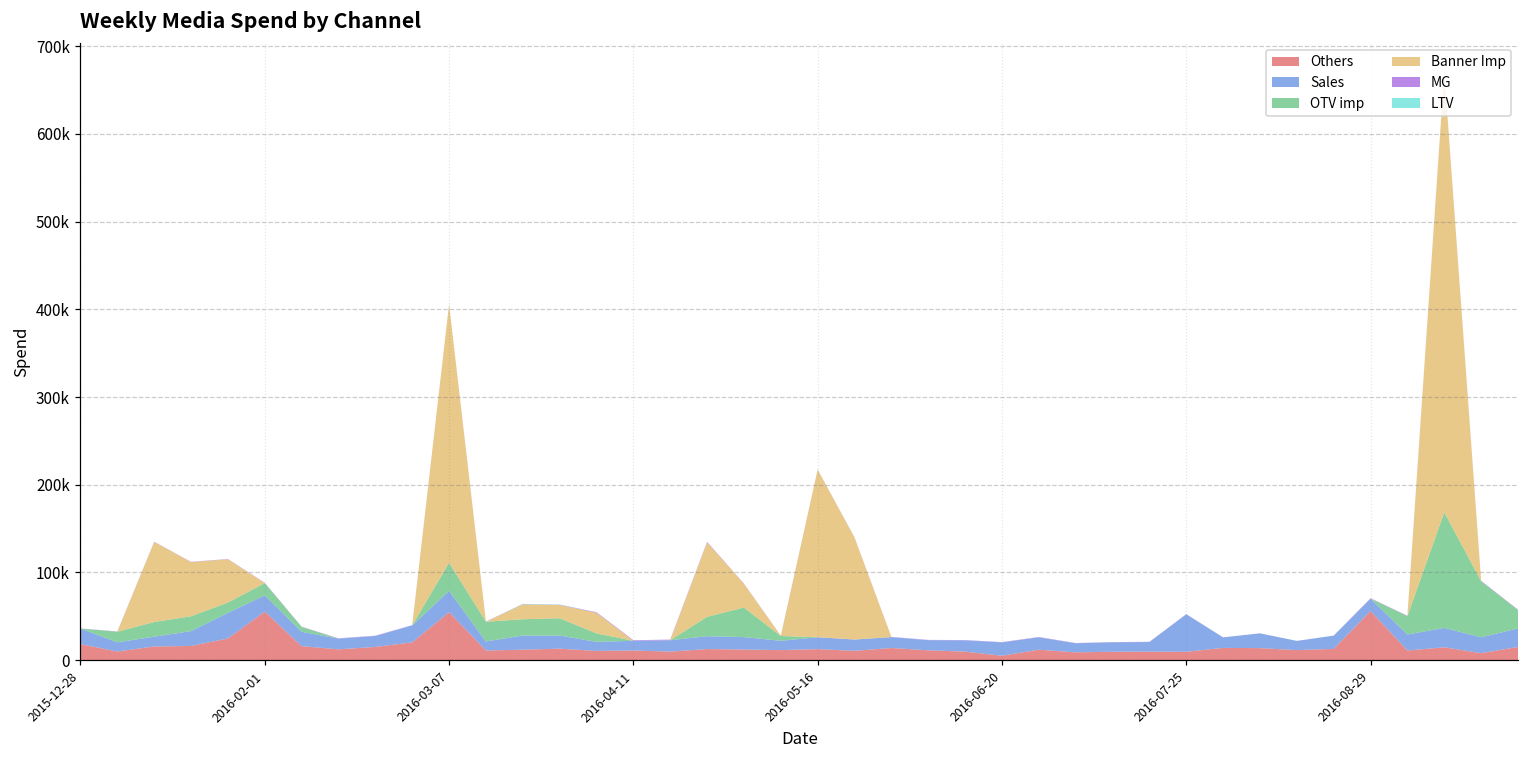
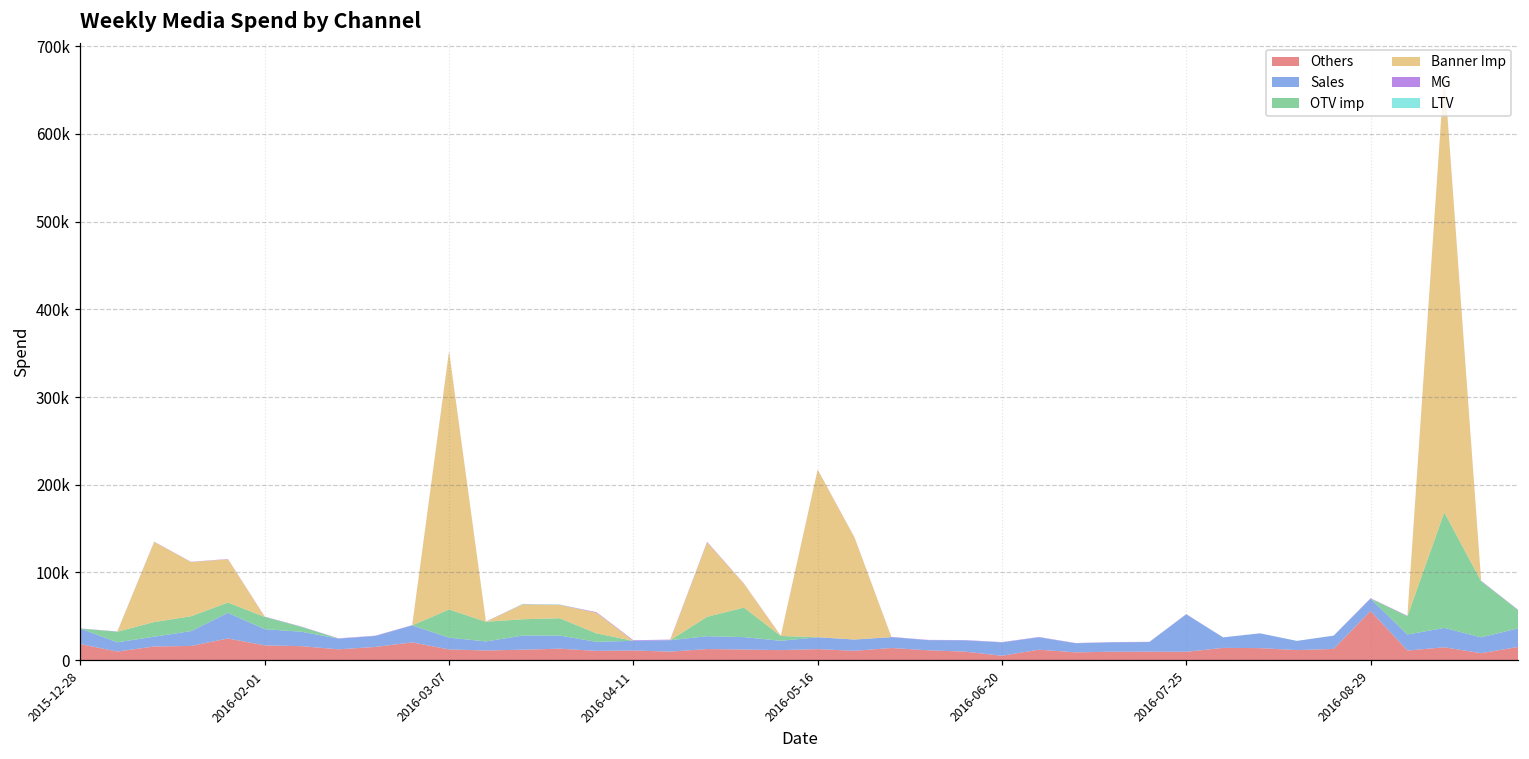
Others, 2016-02-01: 60000 -> 20000
Others, 2016-03-07: 50000 -> 10000
Sales, 2016-03-07: 20000 -> 10000
